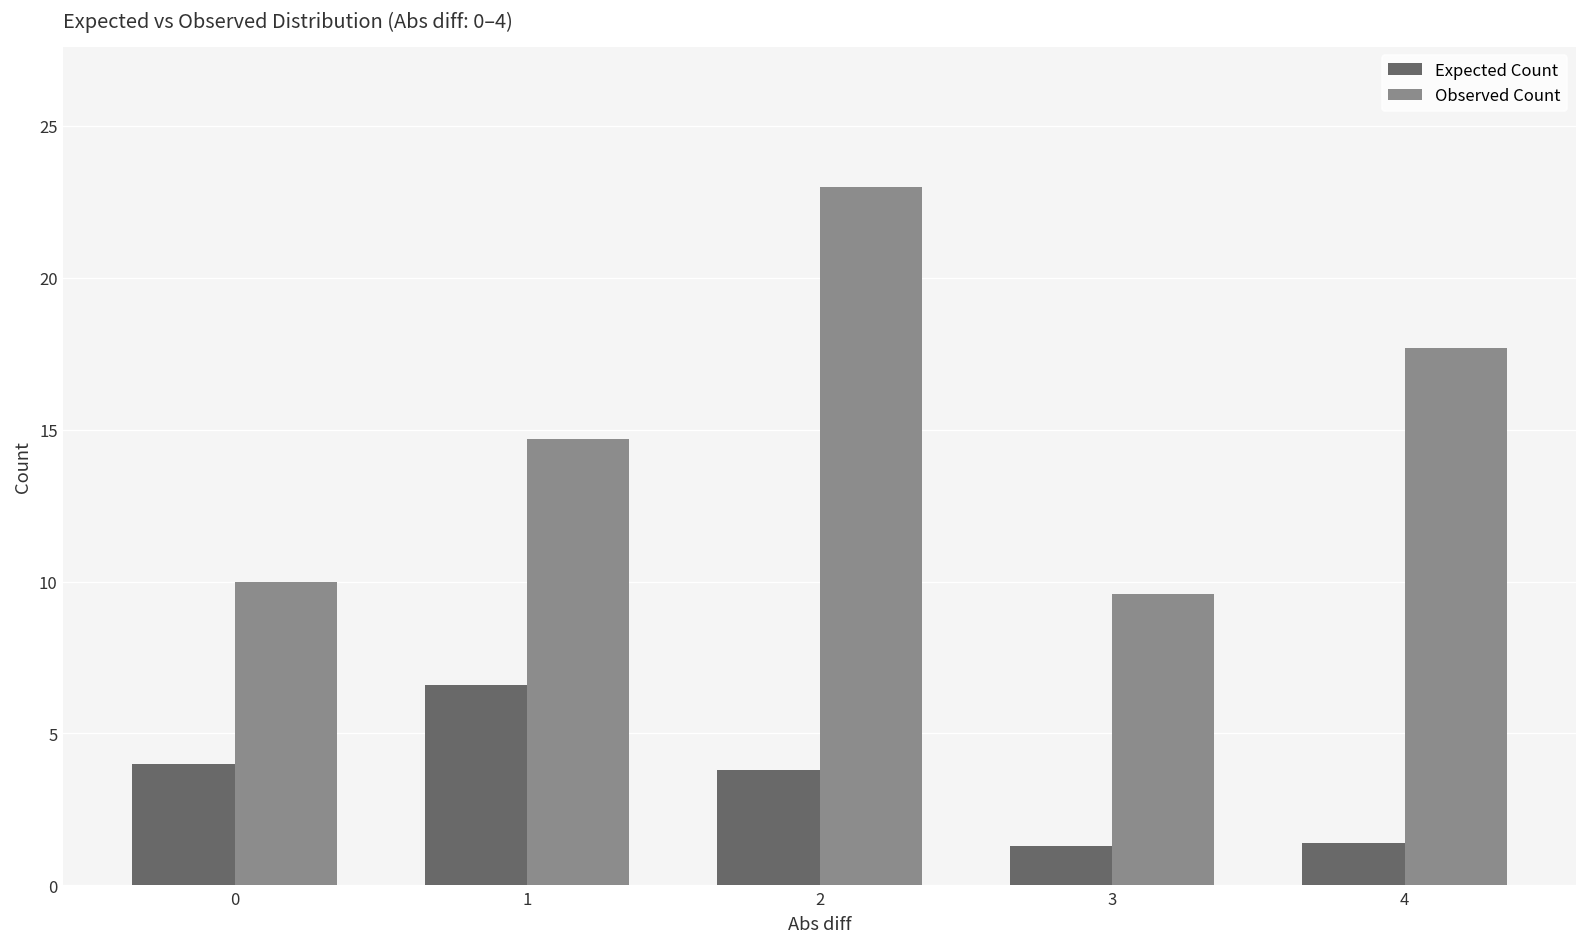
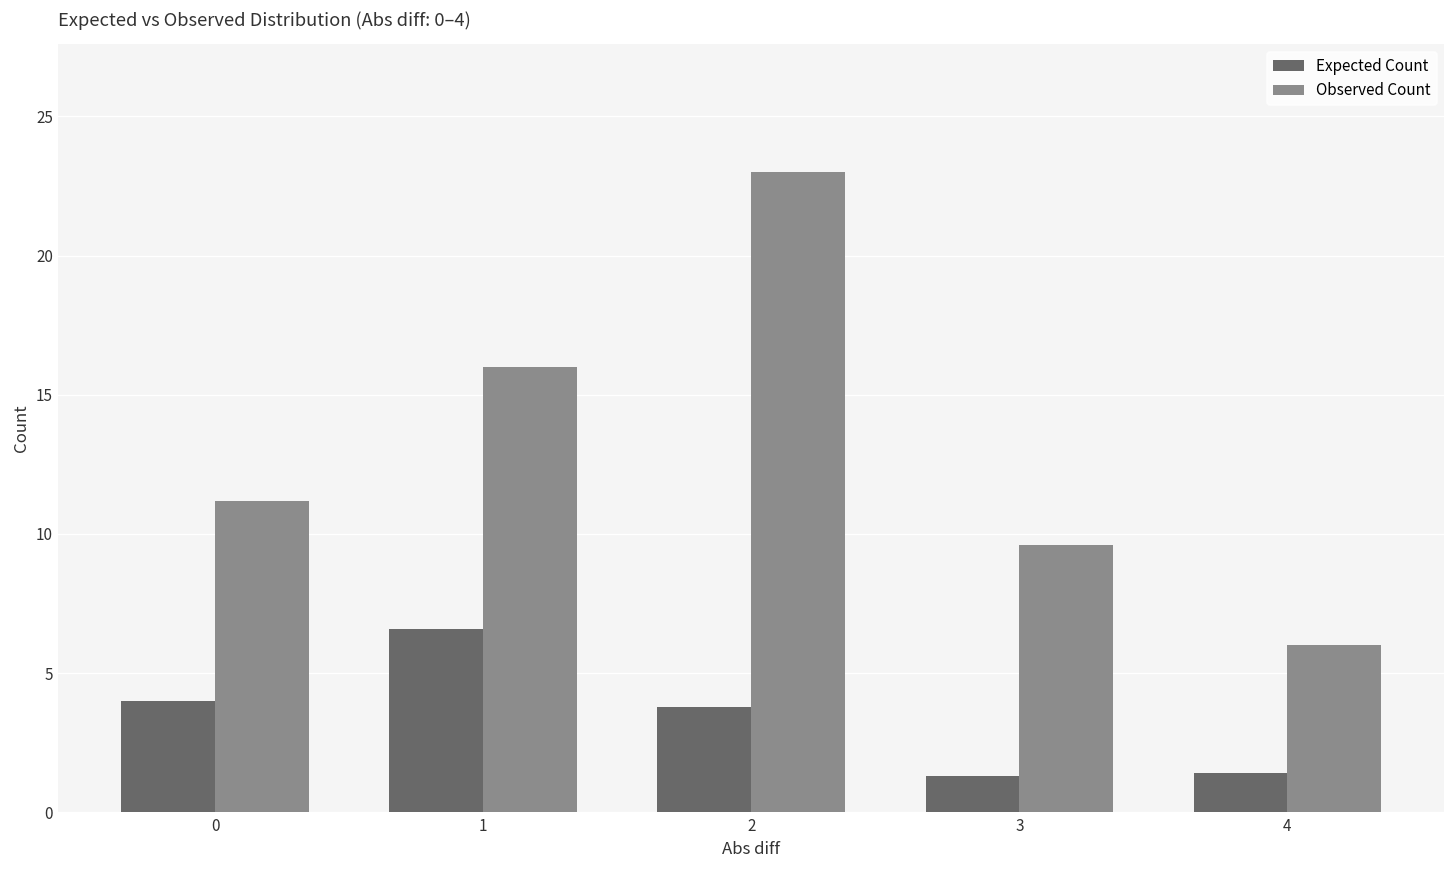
Observed Count, 0: 10.0 -> 11.2
Observed Count, 1: 14.7 -> 16.0
Observed Count, 4: 17.7 -> 6.0
